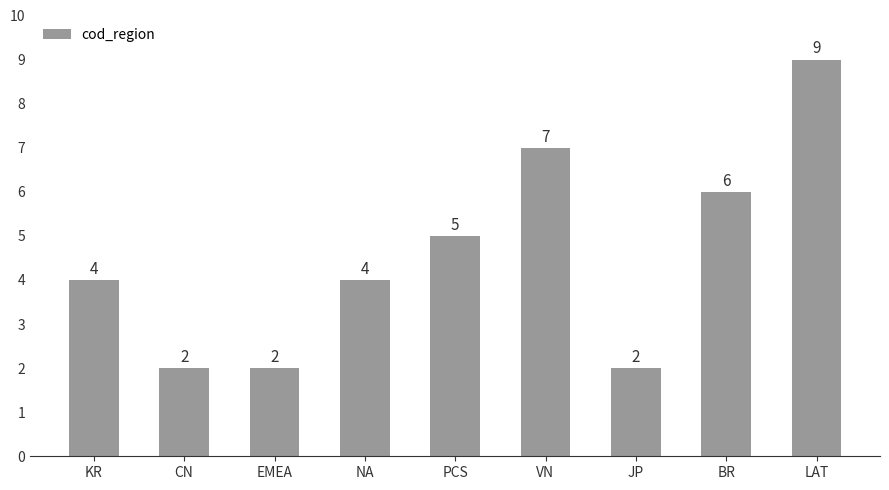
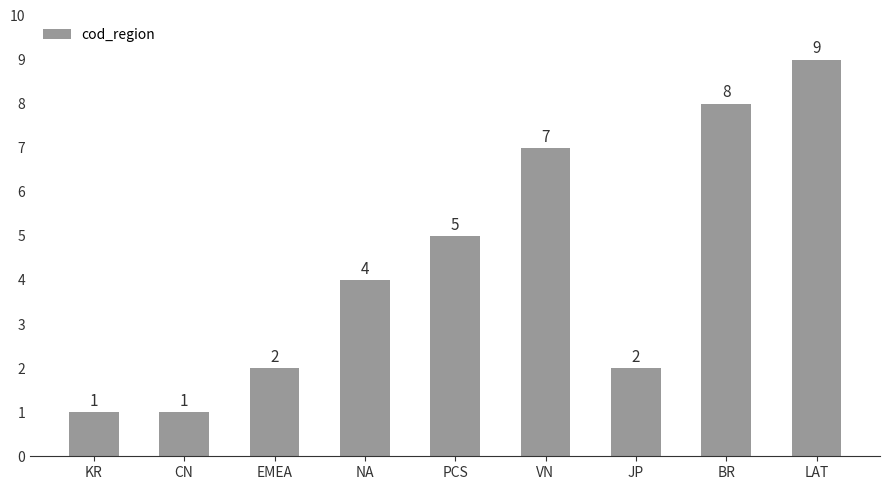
KR: 4 -> 1
CN: 2 -> 1
BR: 6 -> 8
